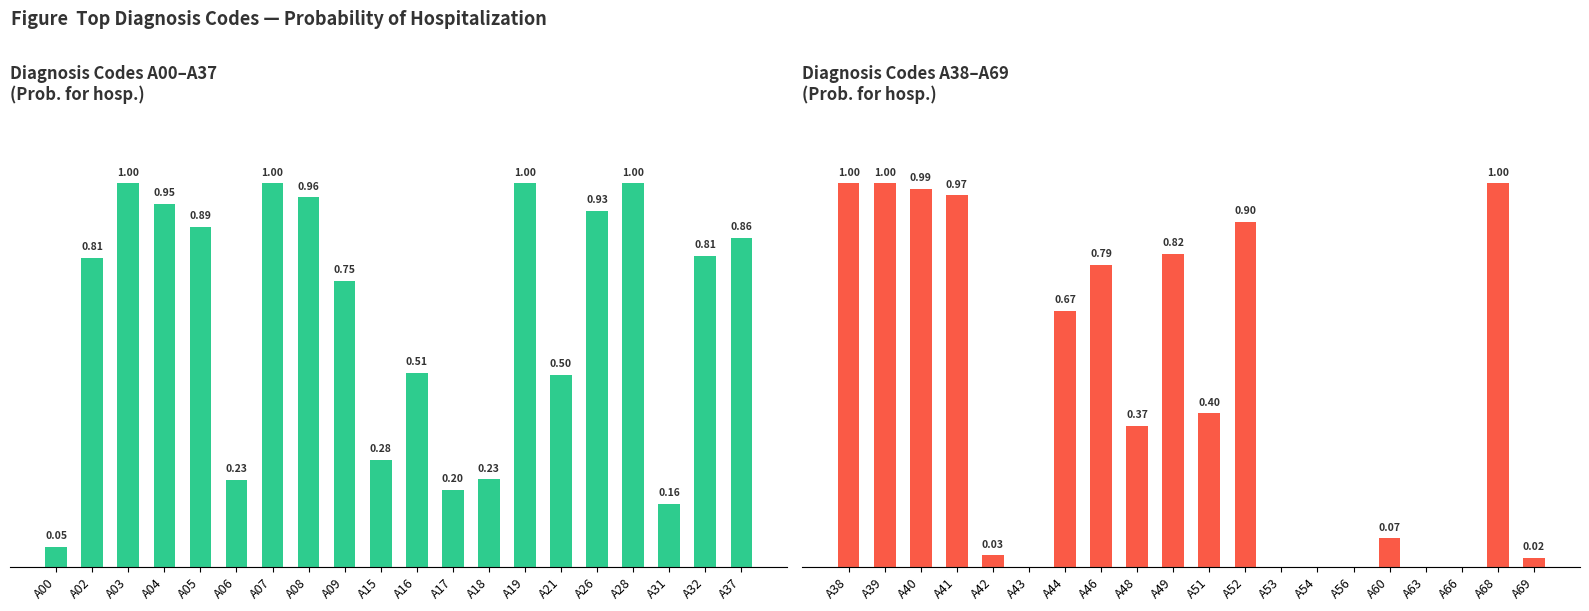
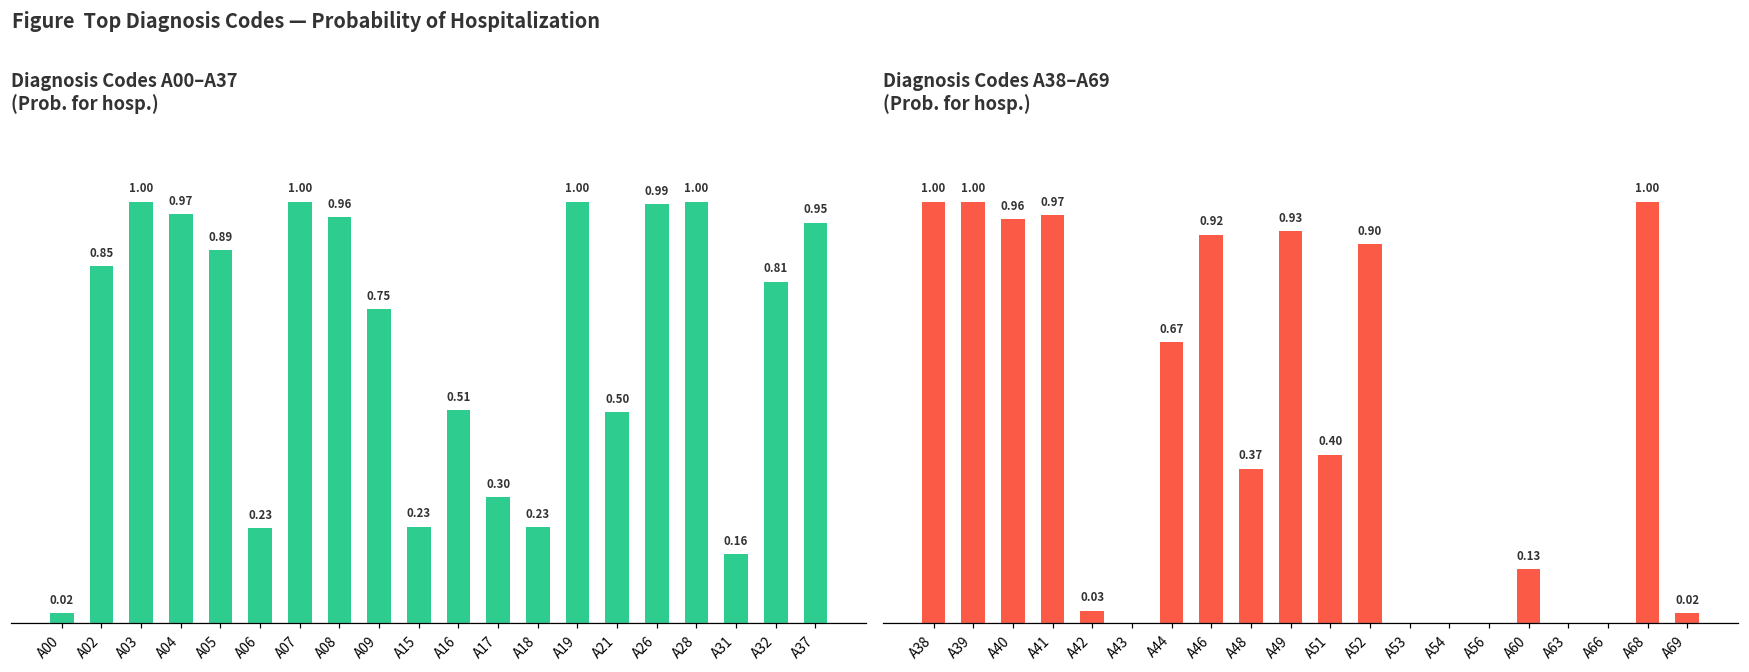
Diagnosis Codes A00–A37 (Prob. for hosp.), A00: 0.05 -> 0.02
Diagnosis Codes A00–A37 (Prob. for hosp.), A02: 0.81 -> 0.85
Diagnosis Codes A00–A37 (Prob. for hosp.), A04: 0.95 -> 0.97
Diagnosis Codes A00–A37 (Prob. for hosp.), A15: 0.28 -> 0.23
Diagnosis Codes A00–A37 (Prob. for hosp.), A17: 0.20 -> 0.30
Diagnosis Codes A00–A37 (Prob. for hosp.), A26: 0.93 -> 0.99
Diagnosis Codes A00–A37 (Prob. for hosp.), A37: 0.86 -> 0.95
Diagnosis Codes A38–A69 (Prob. for hosp.), A40: 0.99 -> 0.96
Diagnosis Codes A38–A69 (Prob. for hosp.), A46: 0.79 -> 0.92
Diagnosis Codes A38–A69 (Prob. for hosp.), A49: 0.82 -> 0.93
Diagnosis Codes A38–A69 (Prob. for hosp.), A60: 0.07 -> 0.13
